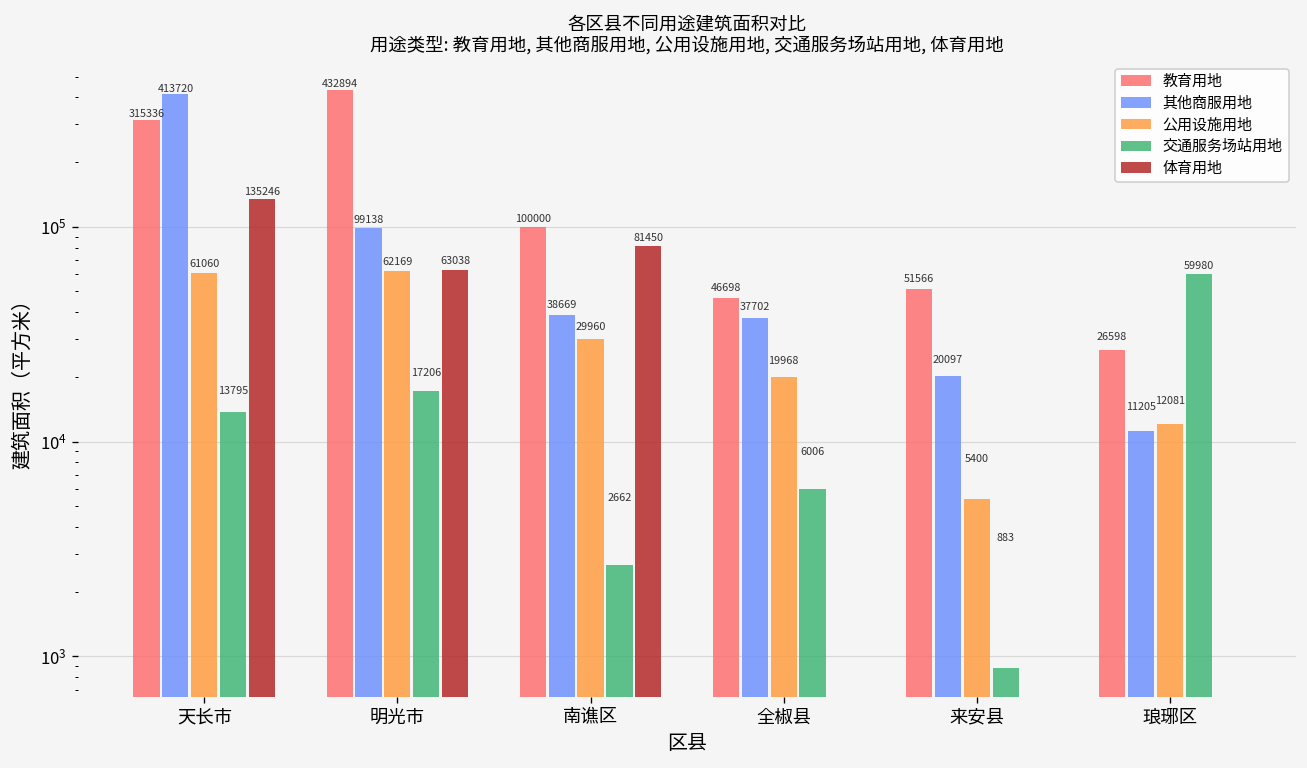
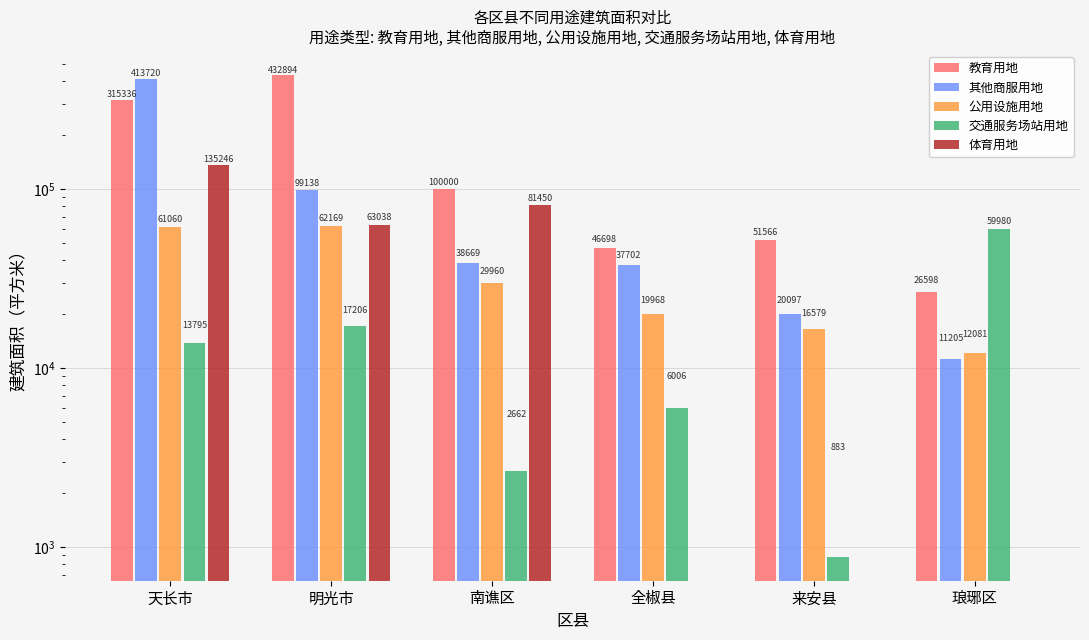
公用设施用地, 来安县: 5400 -> 16579
